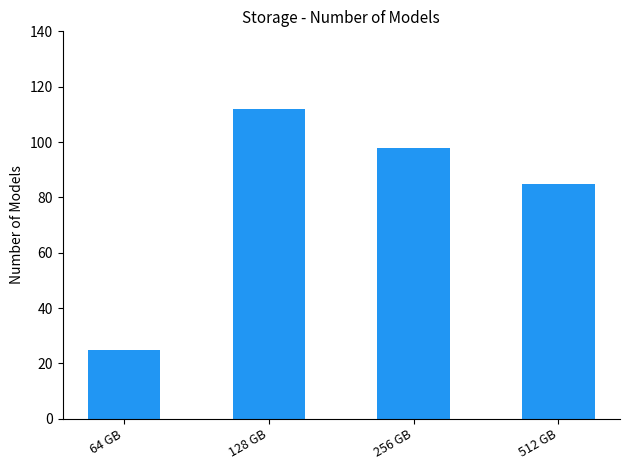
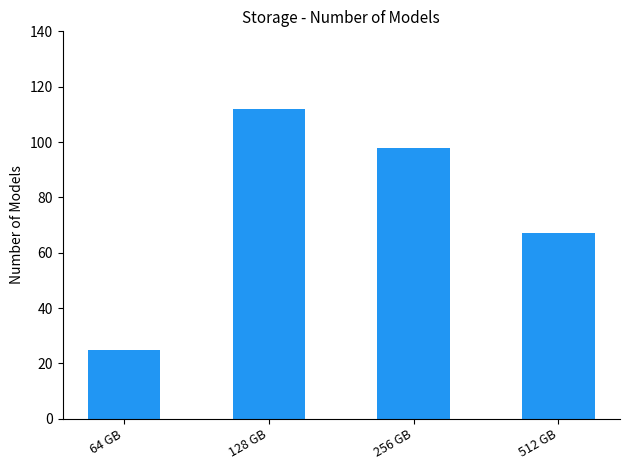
512 GB: 85 -> 67
